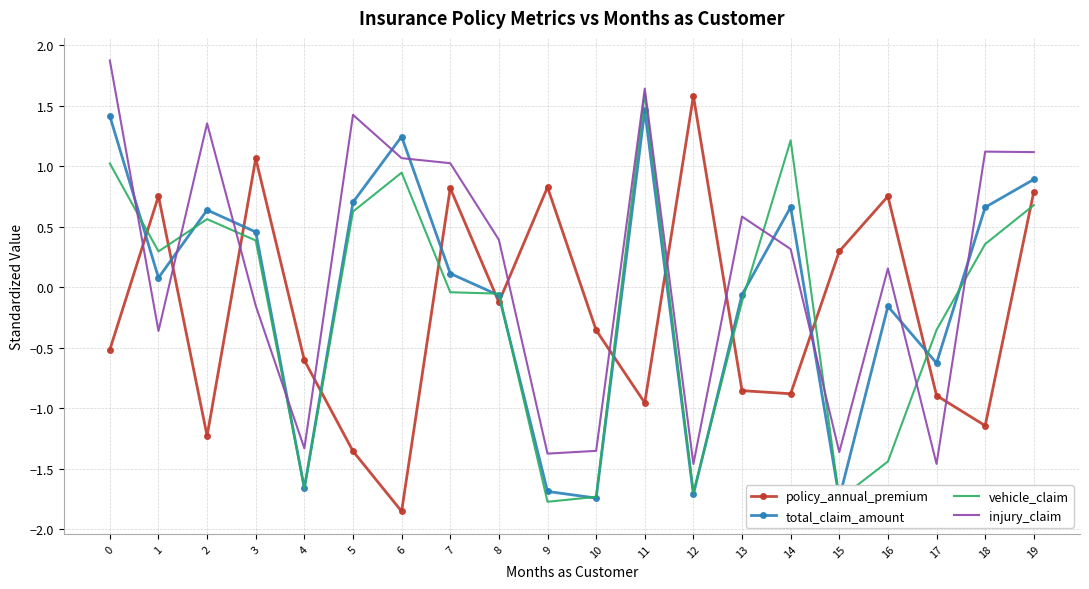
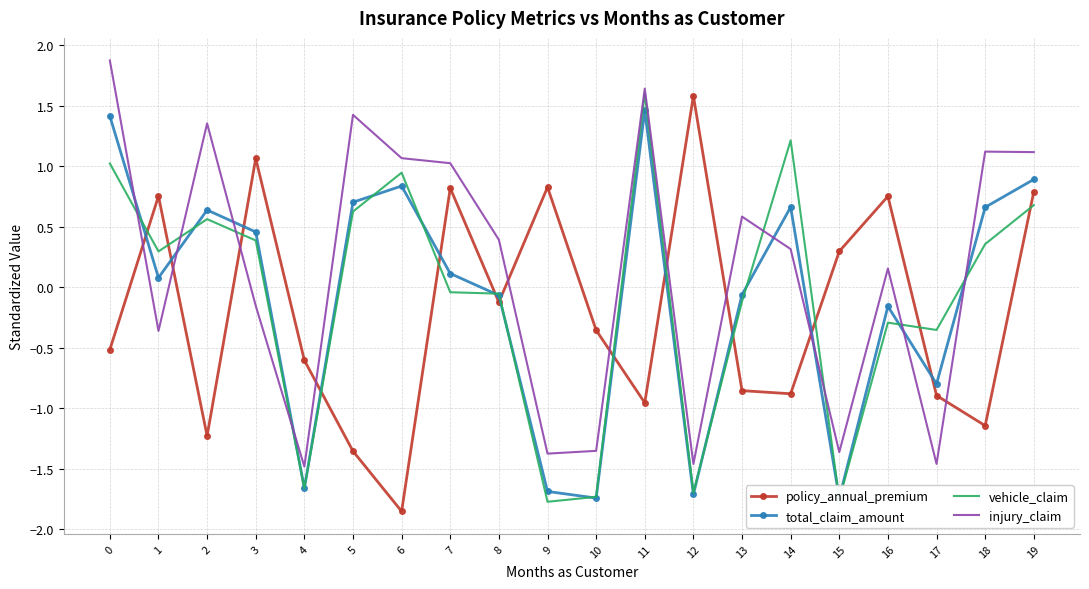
injury_claim, 4: -1.33 -> -1.48
total_claim_amount, 6: 1.25 -> 0.84
vehicle_claim, 16: -1.44 -> -0.29
total_claim_amount, 17: -0.63 -> -0.80
